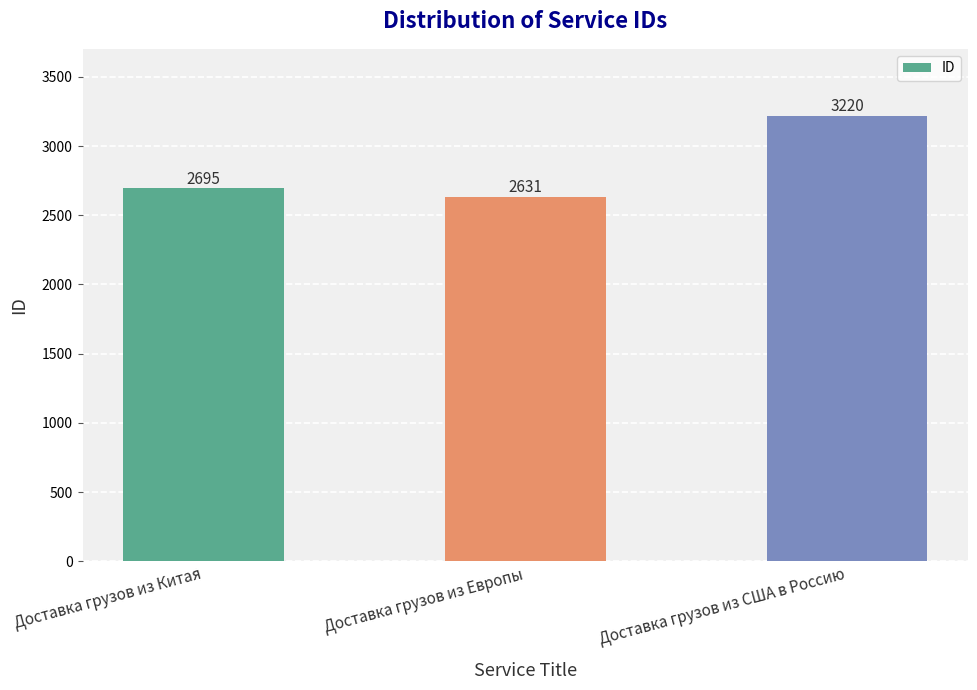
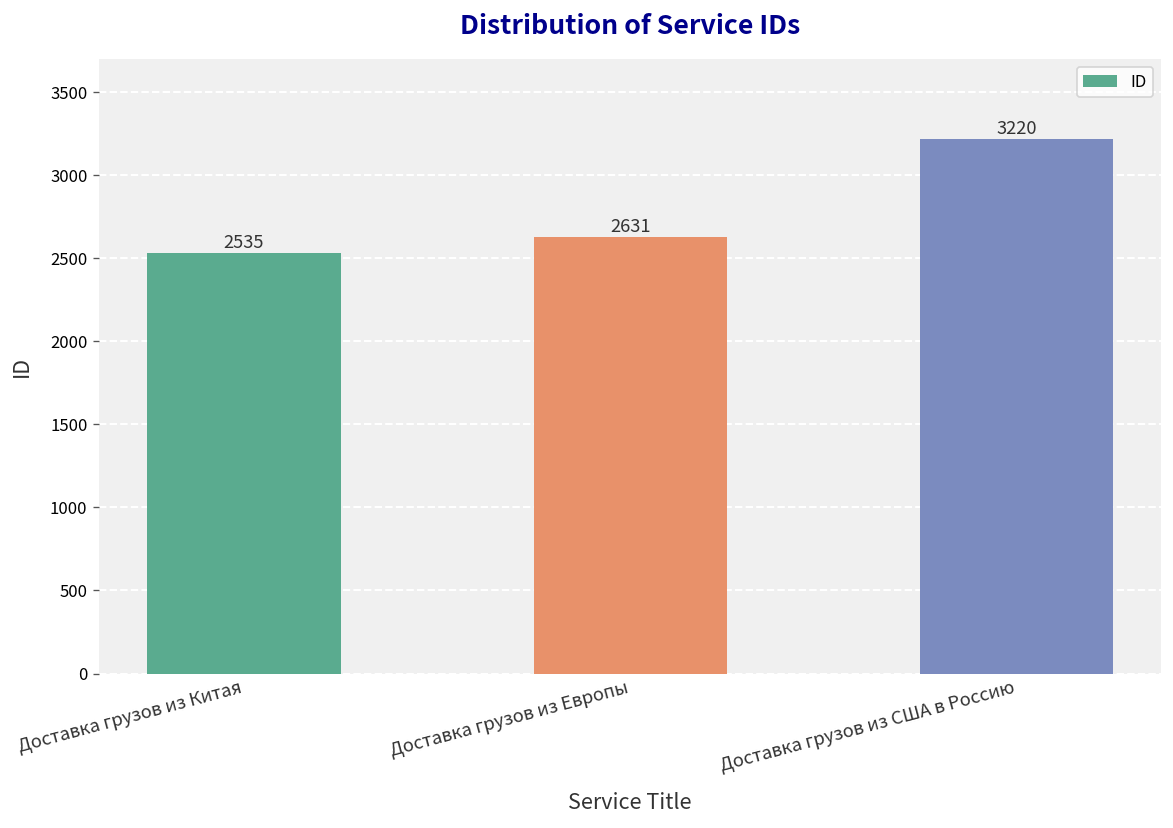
Доставка грузов из Китая: 2695 -> 2535
